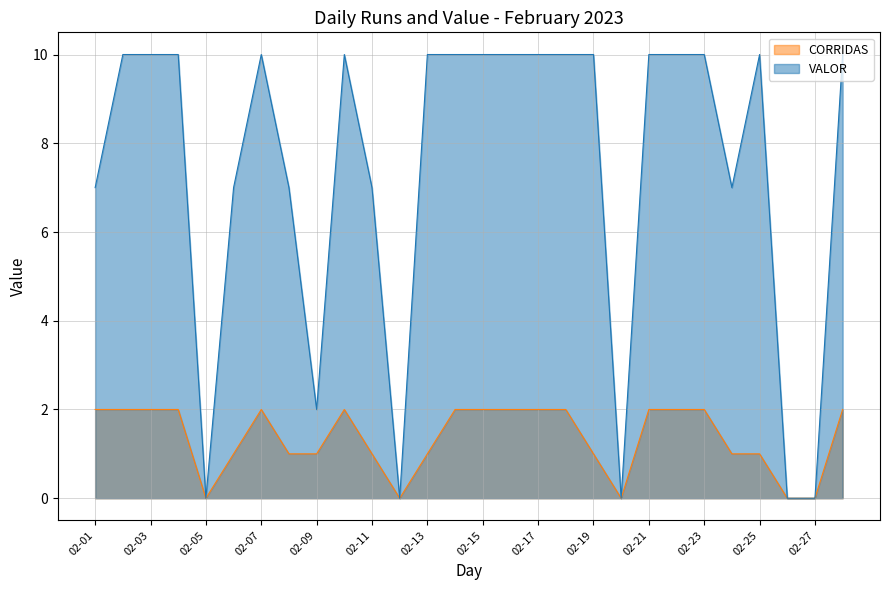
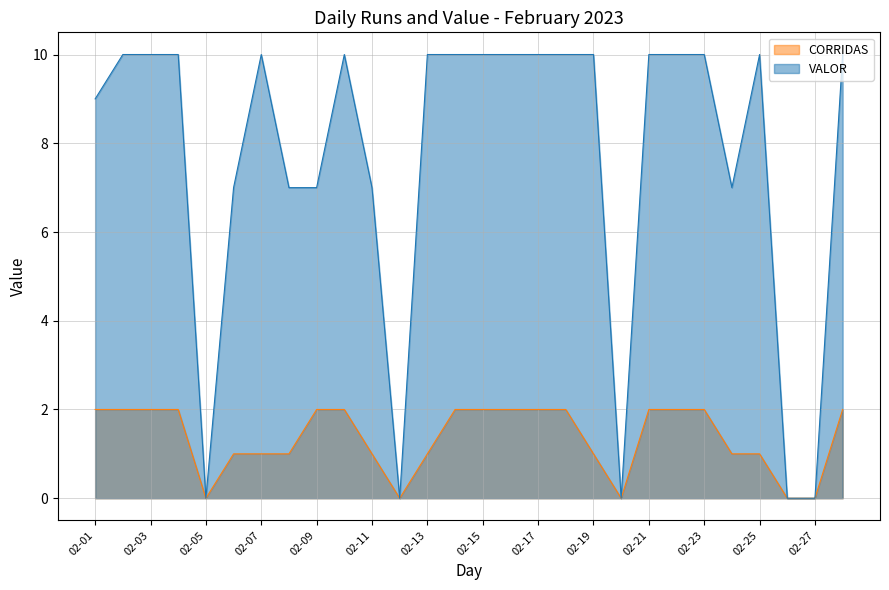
VALOR, 02-01: 7 -> 9
CORRIDAS, 02-07: 2 -> 1
CORRIDAS, 02-09: 1 -> 2
VALOR, 02-09: 2 -> 7
